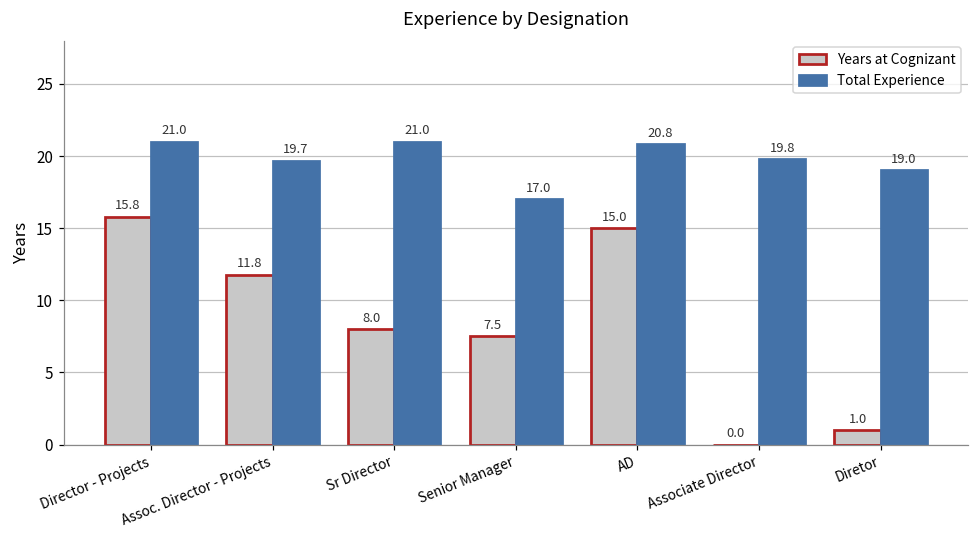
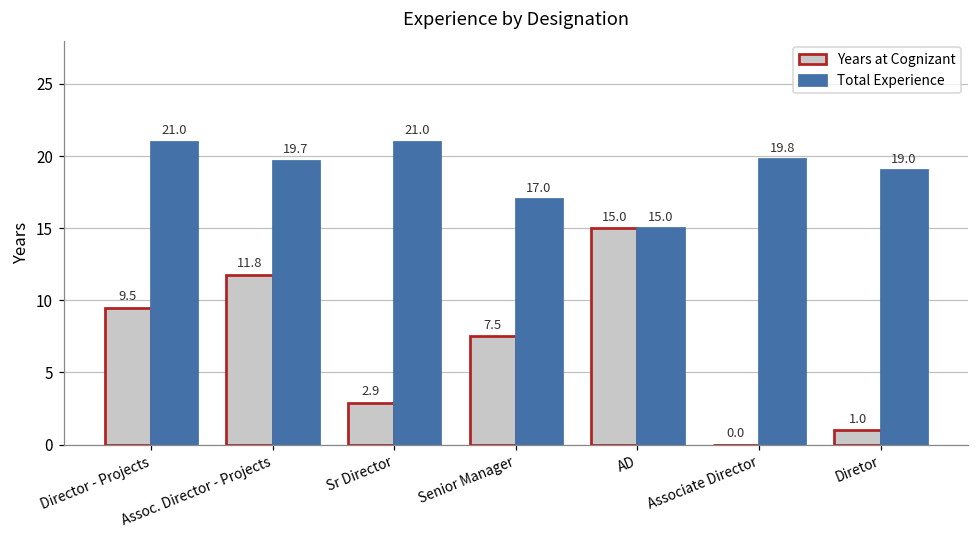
Years at Cognizant, Director - Projects: 15.8 -> 9.5
Years at Cognizant, Sr Director: 8.0 -> 2.9
Total Experience, AD: 20.8 -> 15.0
